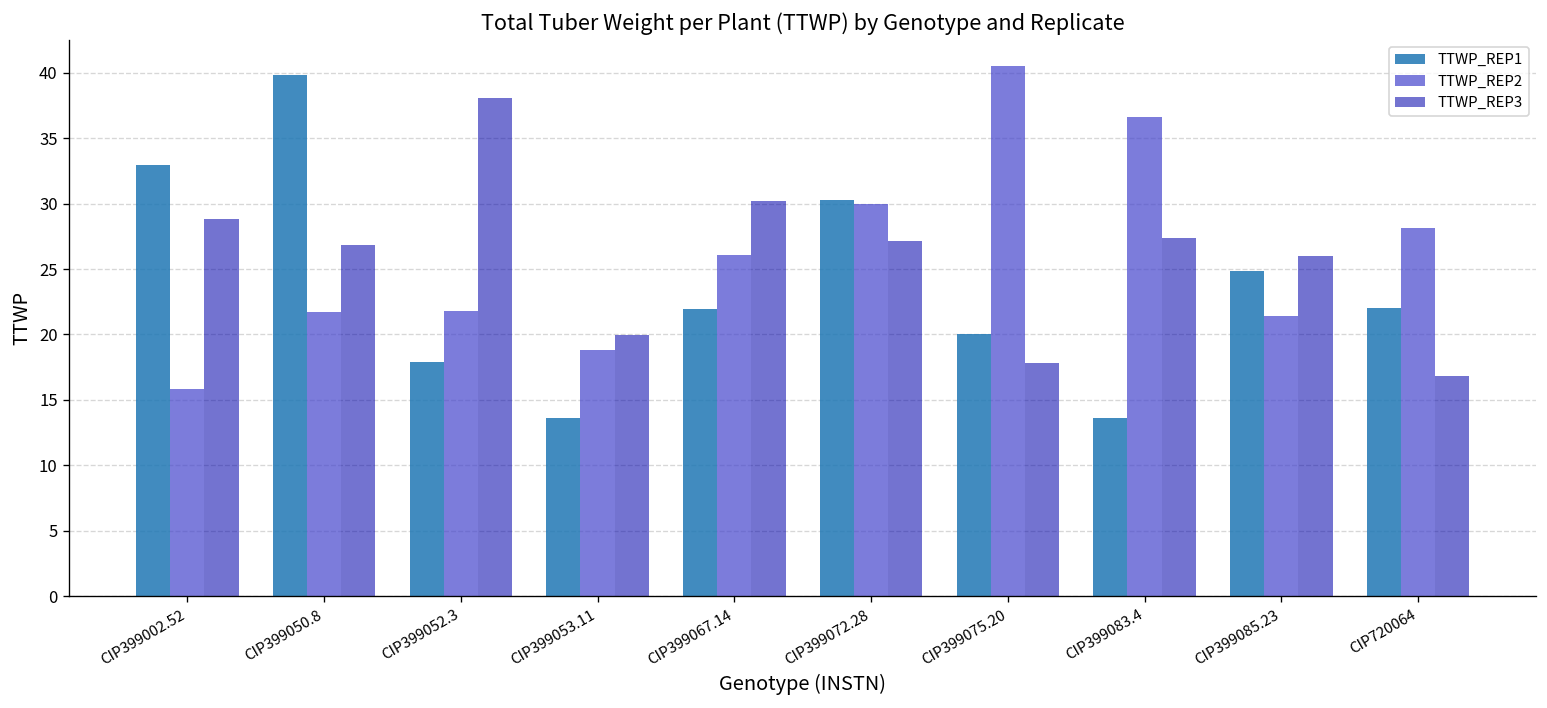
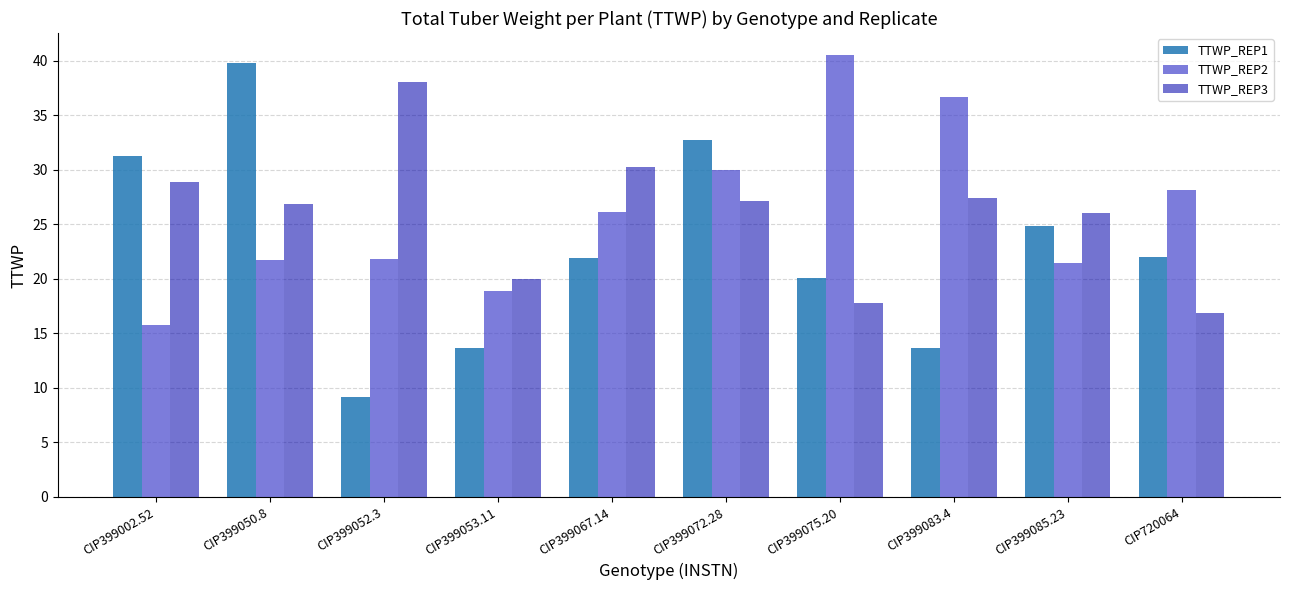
TTWP_REP1, CIP399002.52: 32.9 -> 31.3
TTWP_REP1, CIP399052.3: 17.9 -> 9.2
TTWP_REP1, CIP399072.28: 30.3 -> 32.7
